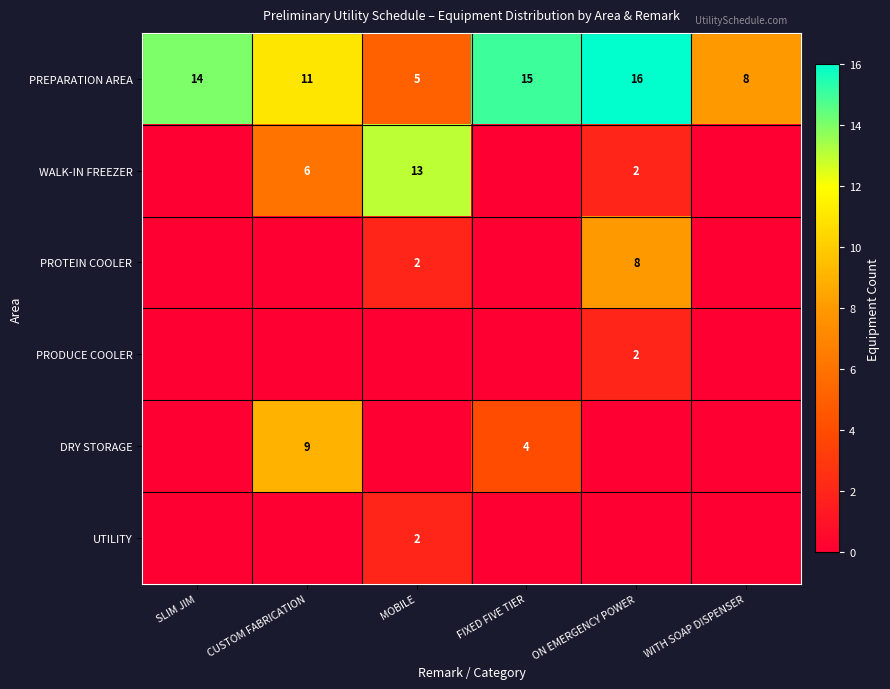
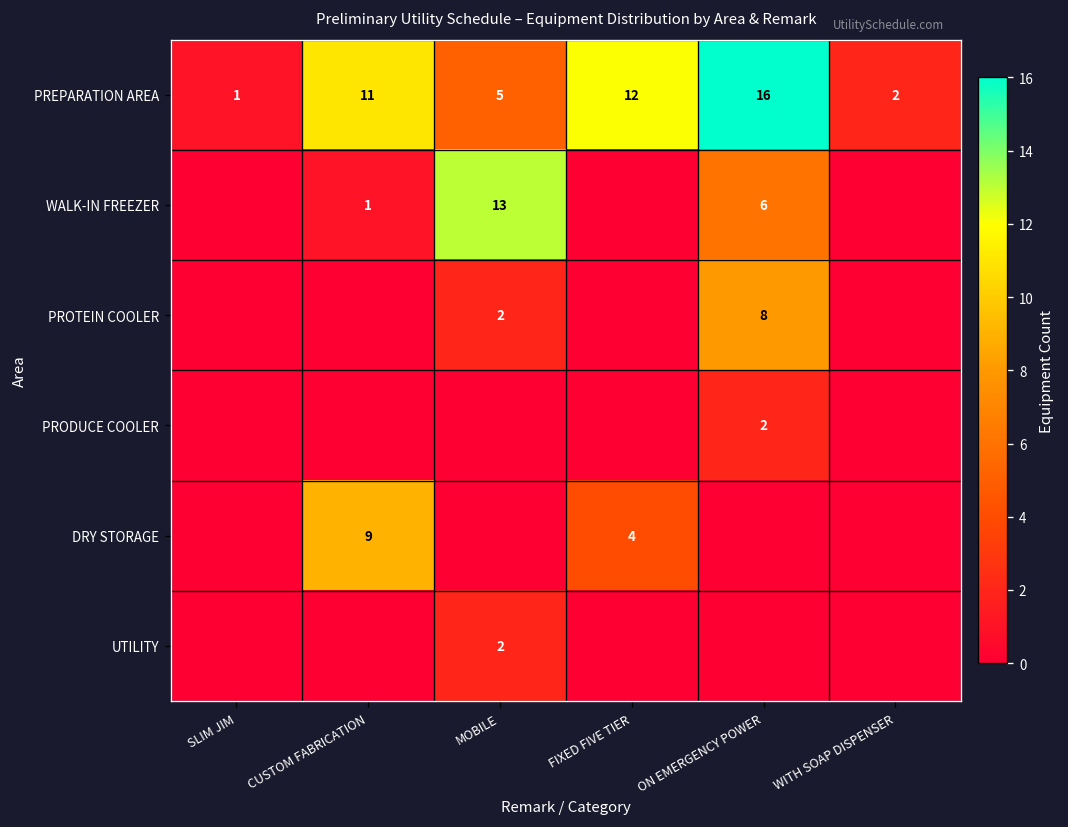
PREPARATION AREA, SLIM JIM: 14 -> 1
PREPARATION AREA, FIXED FIVE TIER: 15 -> 12
PREPARATION AREA, WITH SOAP DISPENSER: 8 -> 2
WALK-IN FREEZER, CUSTOM FABRICATION: 6 -> 1
WALK-IN FREEZER, ON EMERGENCY POWER: 2 -> 6
